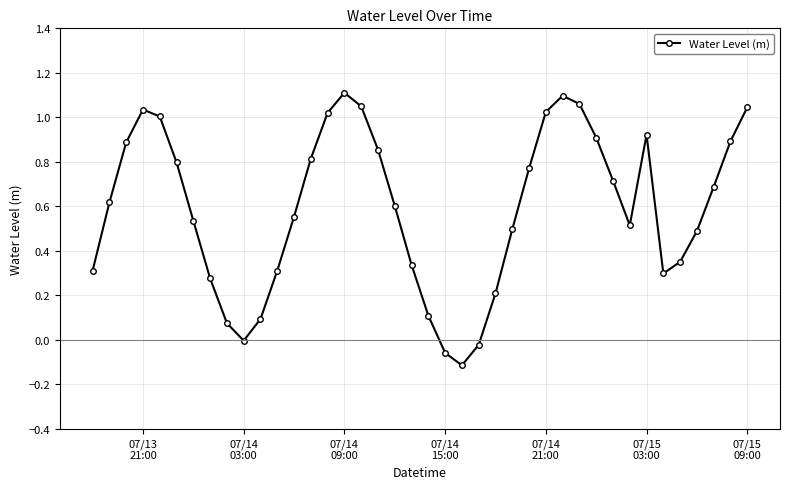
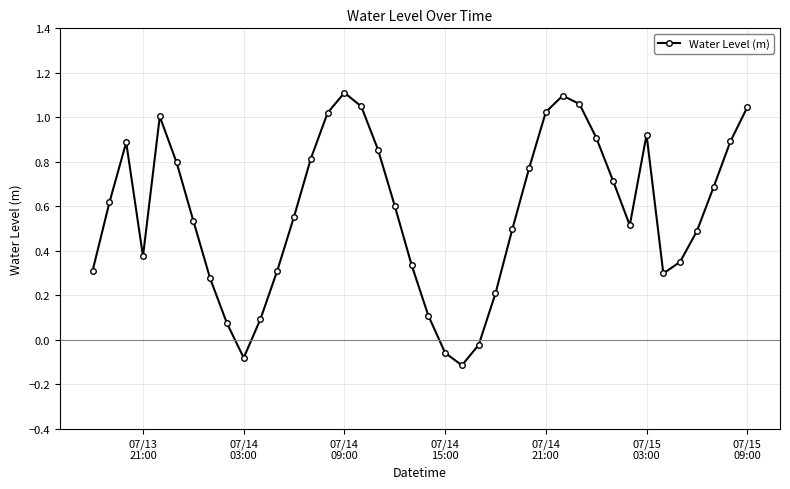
07/13 21:00: 1.03 -> 0.38
07/14 03:00: 0.00 -> -0.08
